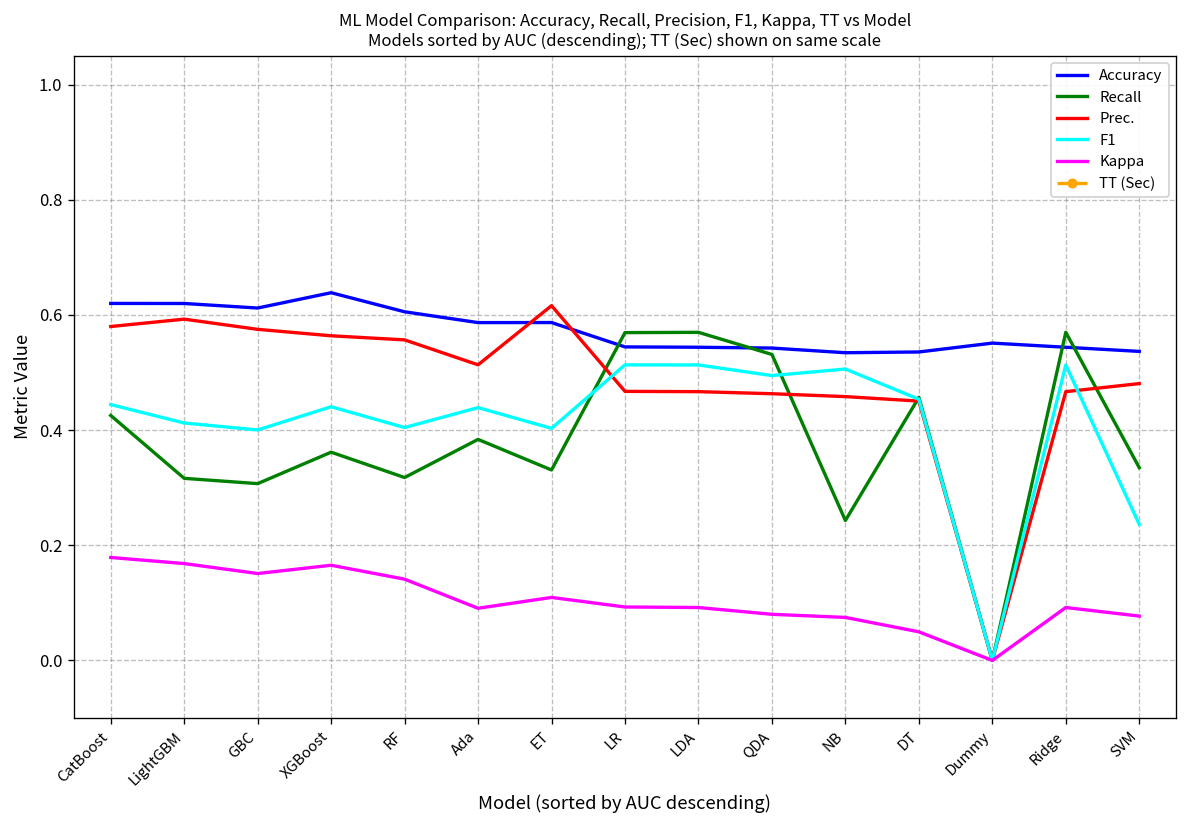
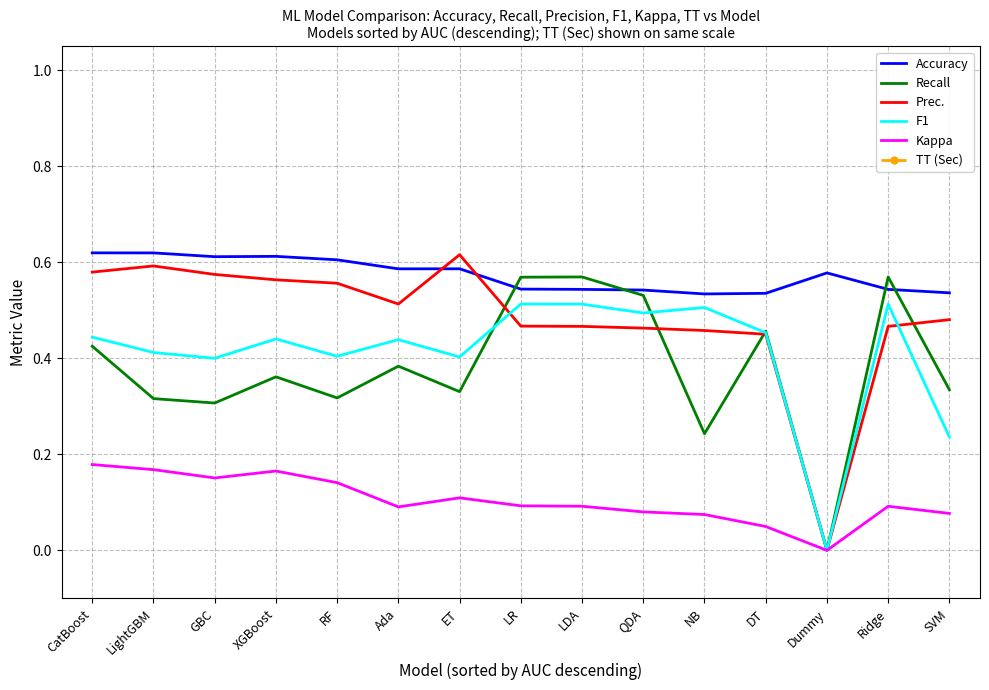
Accuracy, XGBoost: 0.64 -> 0.61
Accuracy, Dummy: 0.55 -> 0.58
